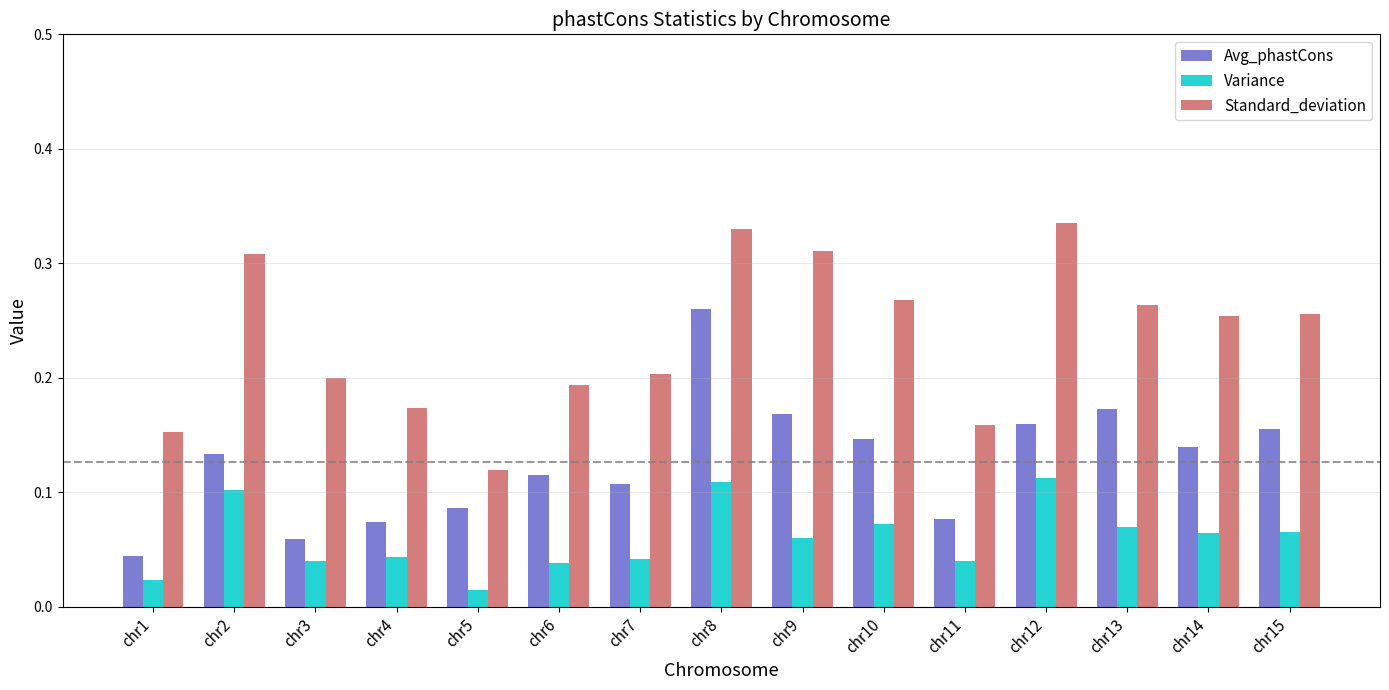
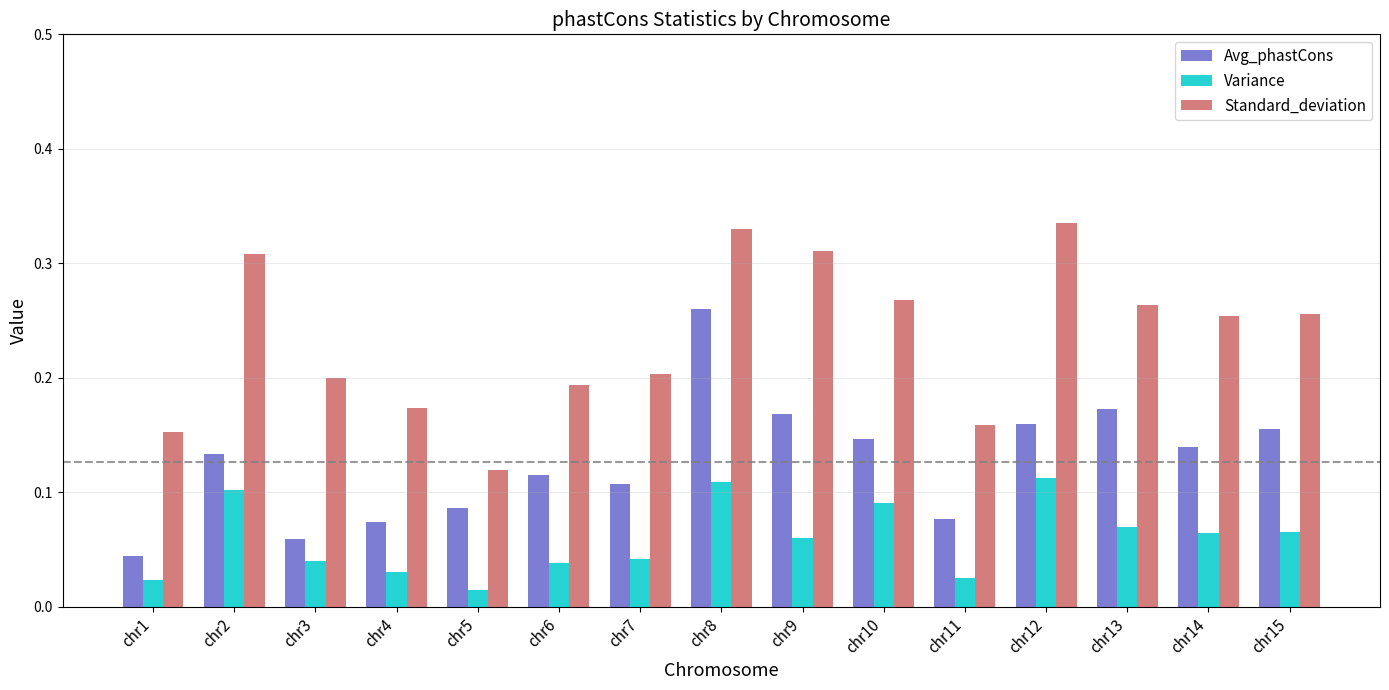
Variance, chr4: 0.044 -> 0.030
Variance, chr10: 0.072 -> 0.090
Variance, chr11: 0.040 -> 0.025
